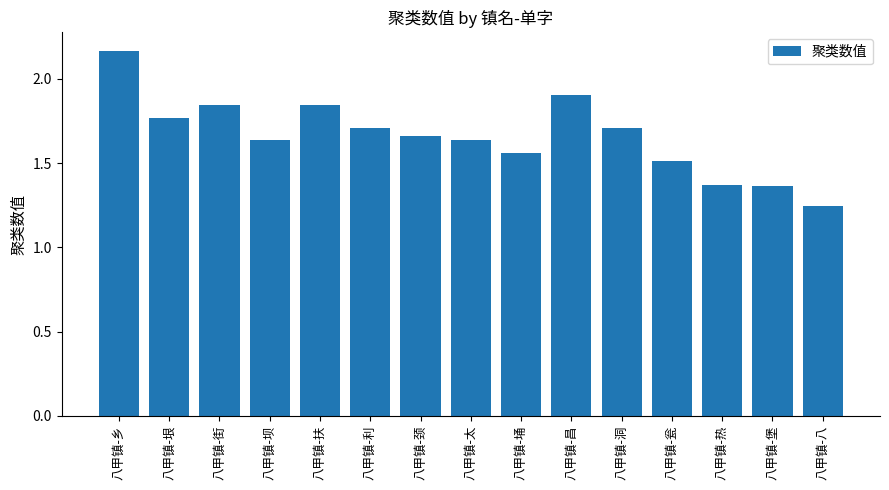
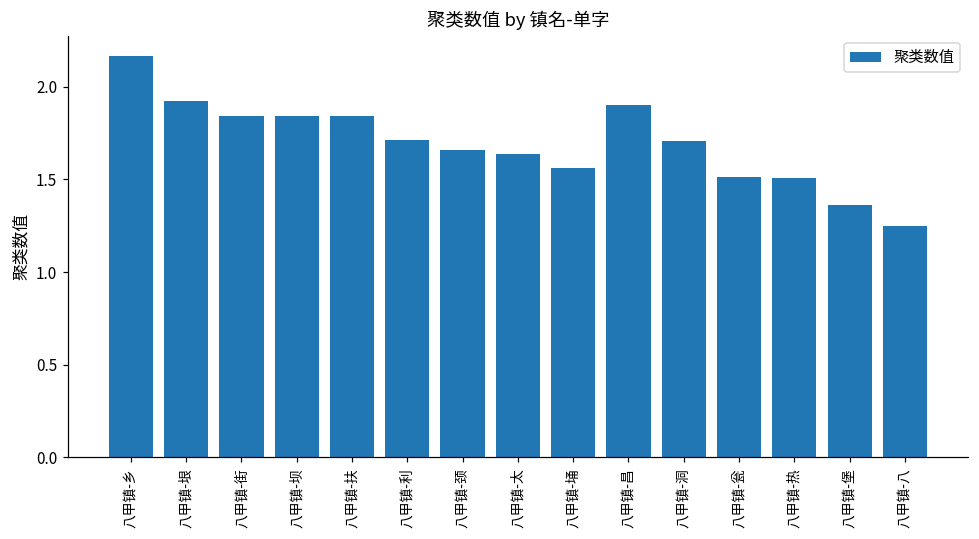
八甲镇-垠: 1.77 -> 1.92
八甲镇-坝: 1.64 -> 1.84
八甲镇-热: 1.37 -> 1.51
